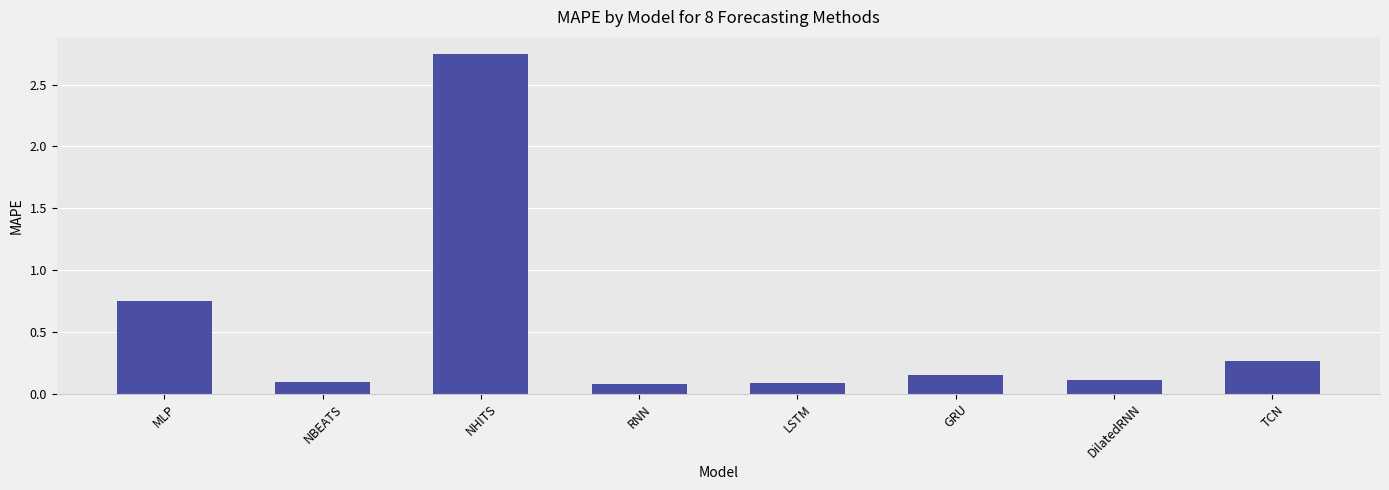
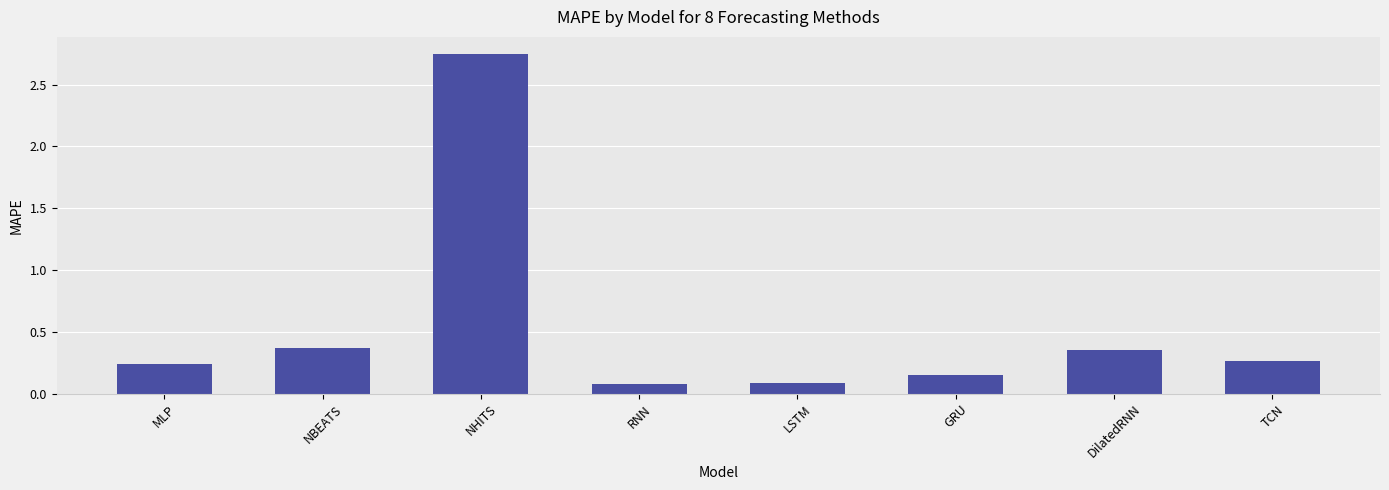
MLP: 0.75 -> 0.24
NBEATS: 0.10 -> 0.37
DilatedRNN: 0.11 -> 0.35
